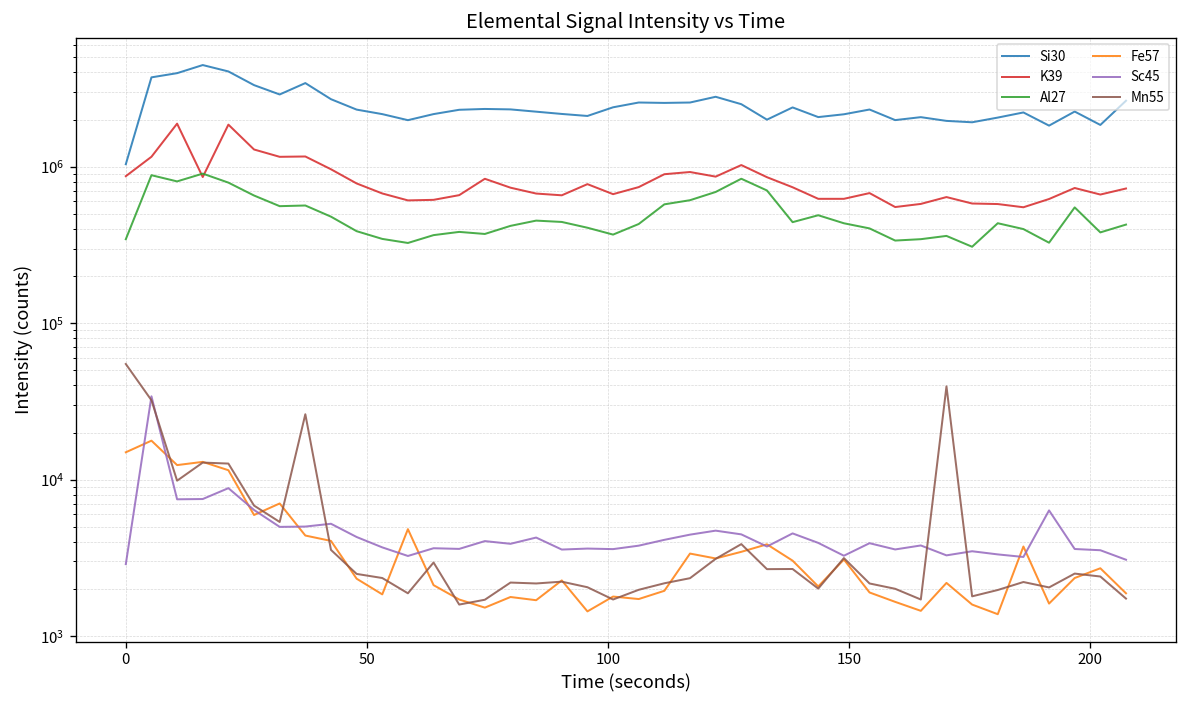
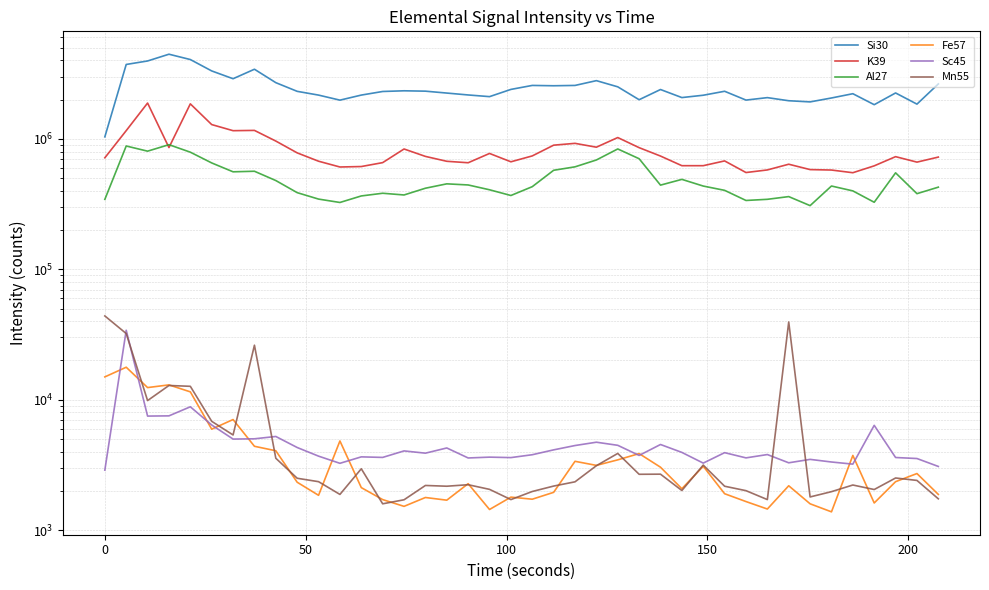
K39, 0: 900000 -> 700000
Mn55, 0: 55000 -> 44000
